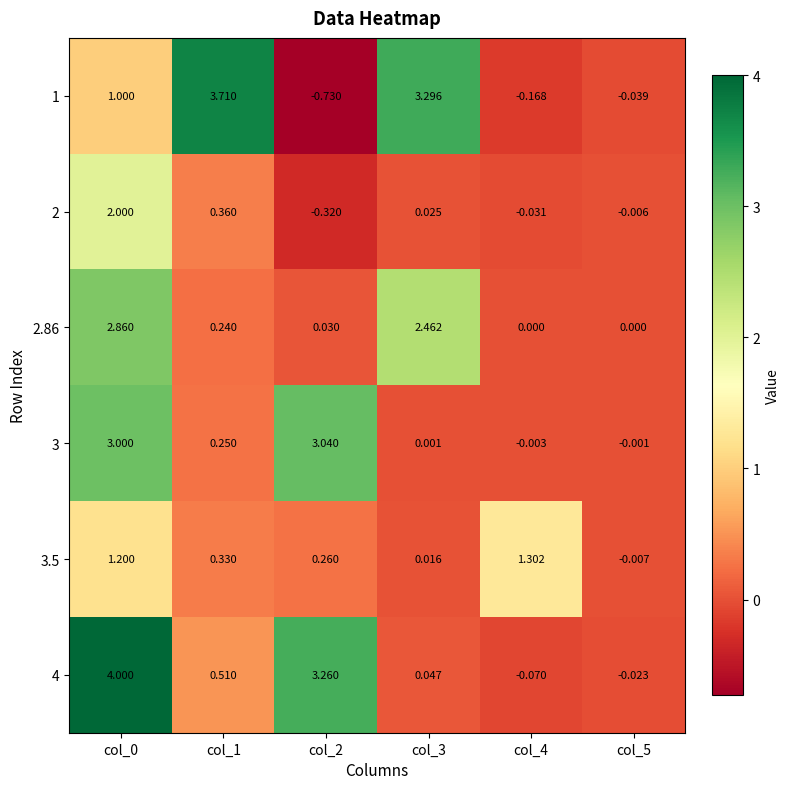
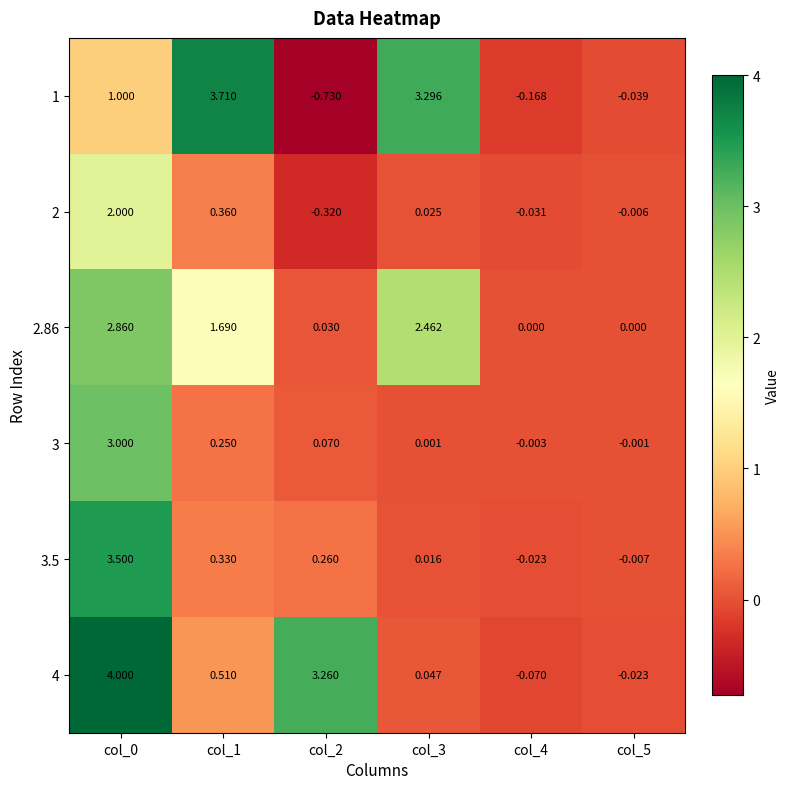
2.86, col_1: 0.240 -> 1.690
3, col_2: 3.040 -> 0.070
3.5, col_0: 1.200 -> 3.500
3.5, col_4: 1.302 -> -0.023
